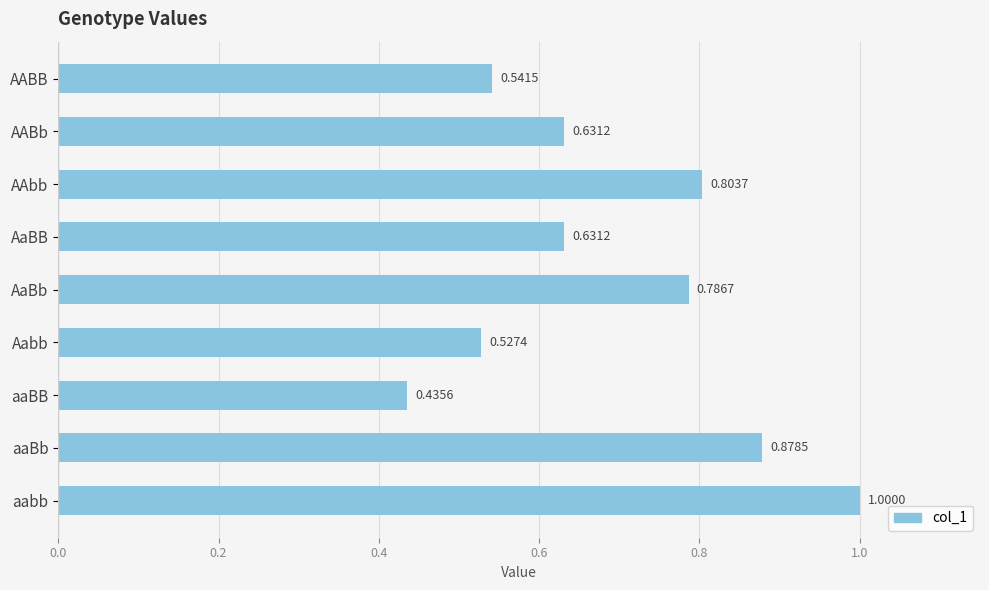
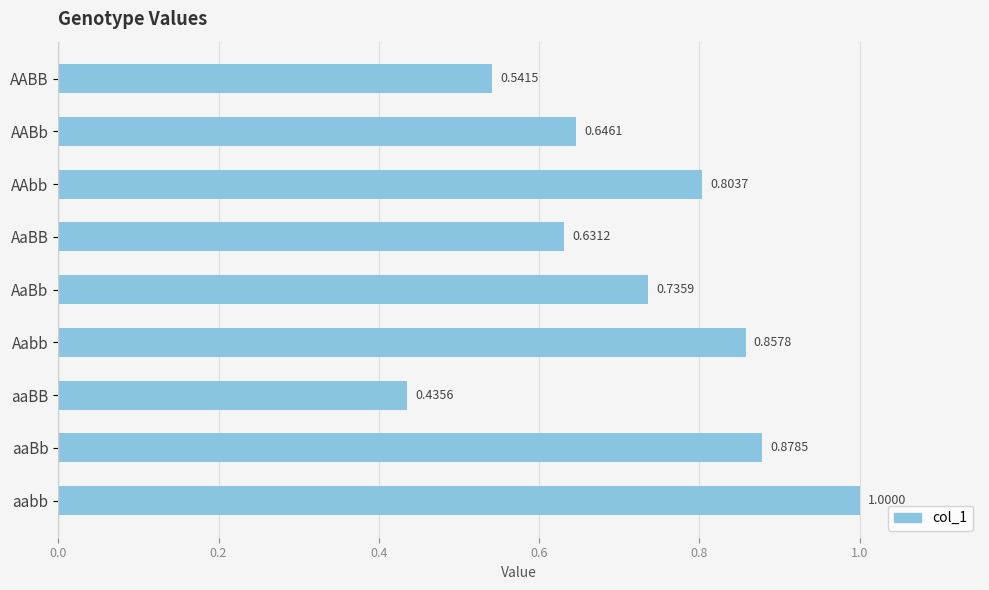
AABb: 0.6312 -> 0.6461
AaBb: 0.7867 -> 0.7359
Aabb: 0.5274 -> 0.8578
